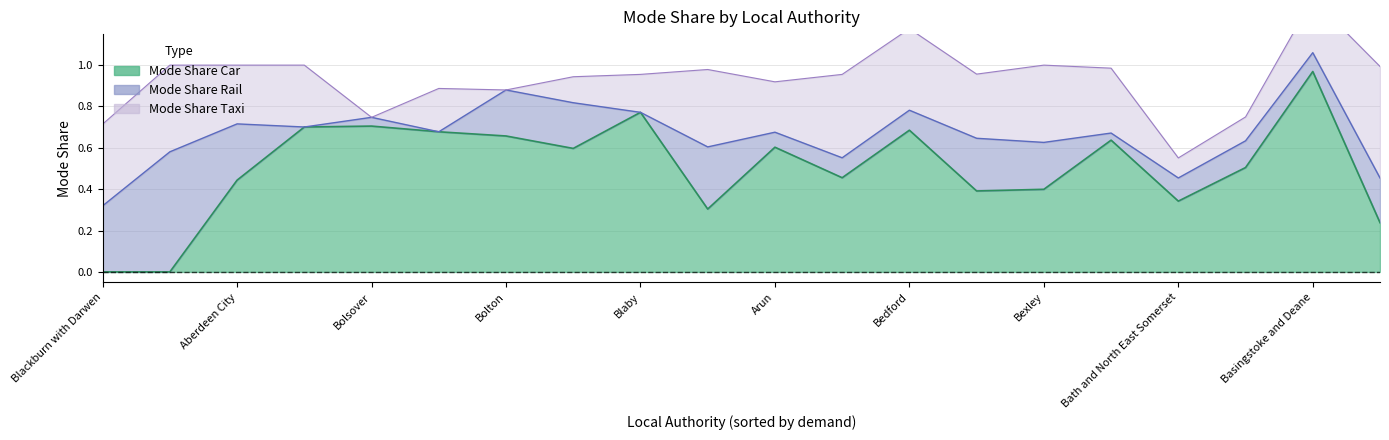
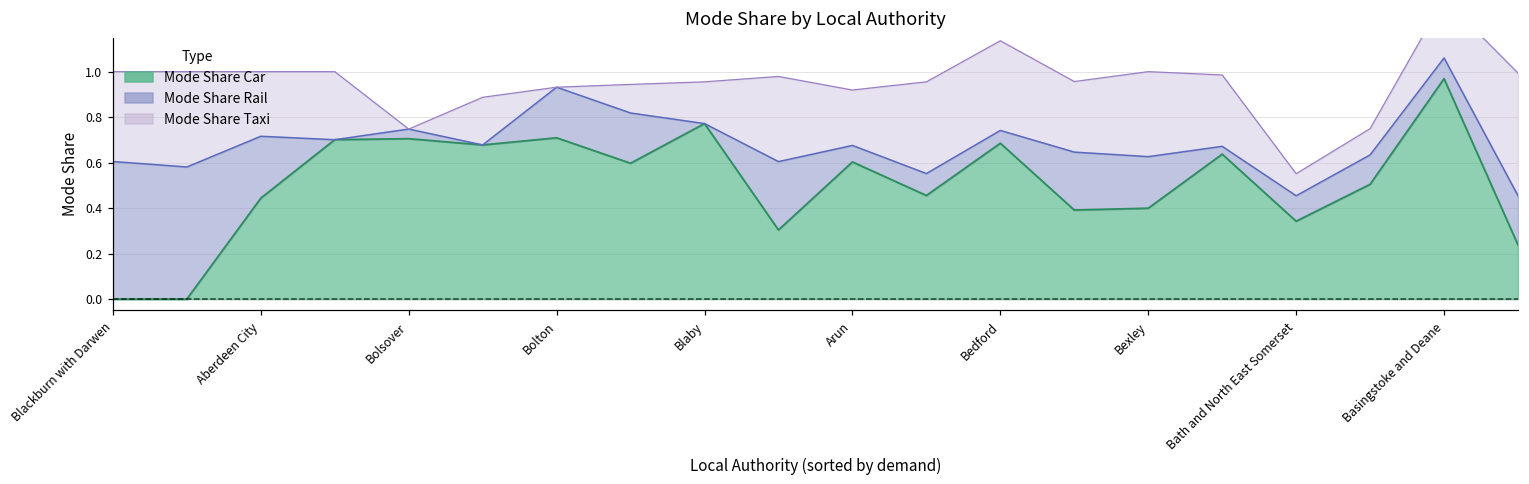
Mode Share Rail, Blackburn with Darwen: 0.32 -> 0.60
Mode Share Car, Bolton: 0.66 -> 0.71
Mode Share Rail, Bedford: 0.10 -> 0.06
